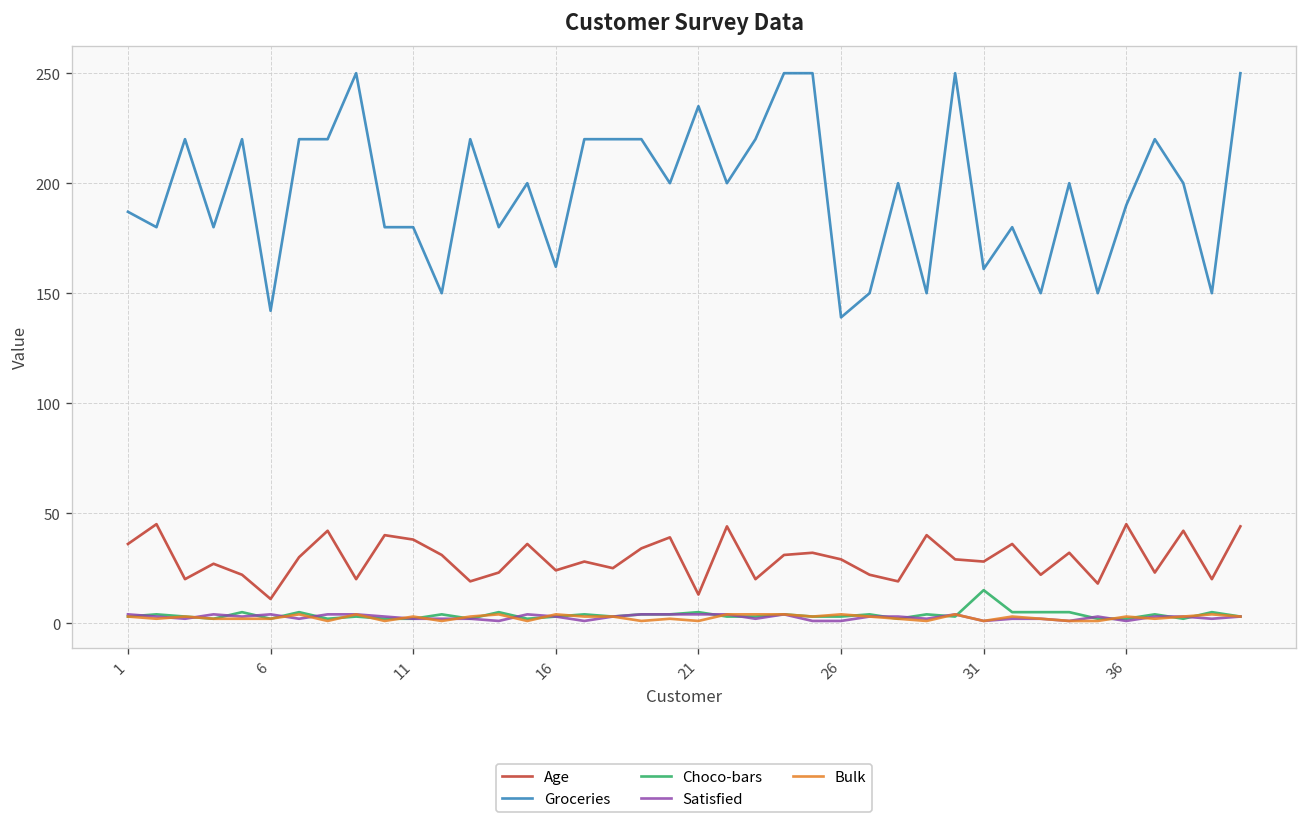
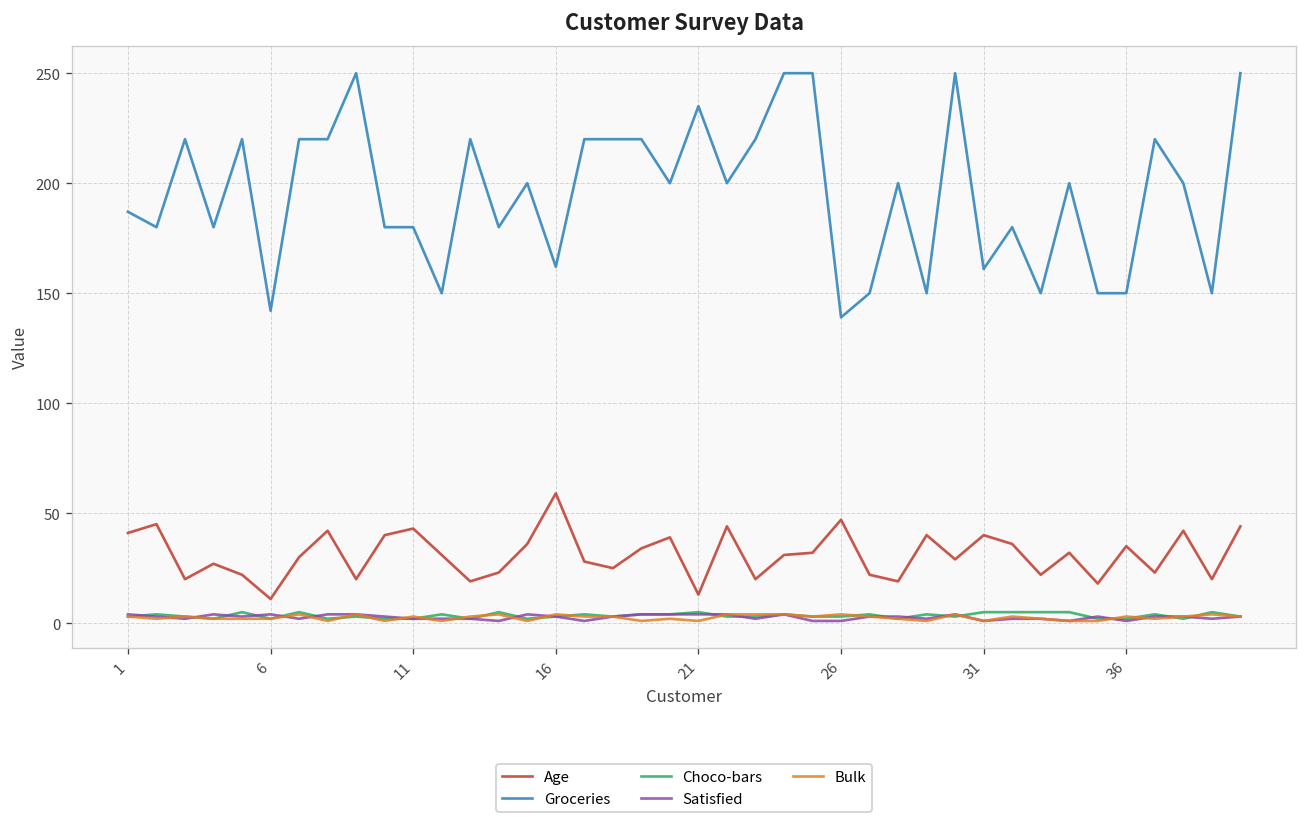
Age, 1: 36 -> 41
Age, 11: 38 -> 43
Age, 16: 24 -> 59
Age, 26: 29 -> 47
Age, 31: 28 -> 40
Choco-bars, 31: 15 -> 5
Age, 36: 45 -> 35
Groceries, 36: 190 -> 150
